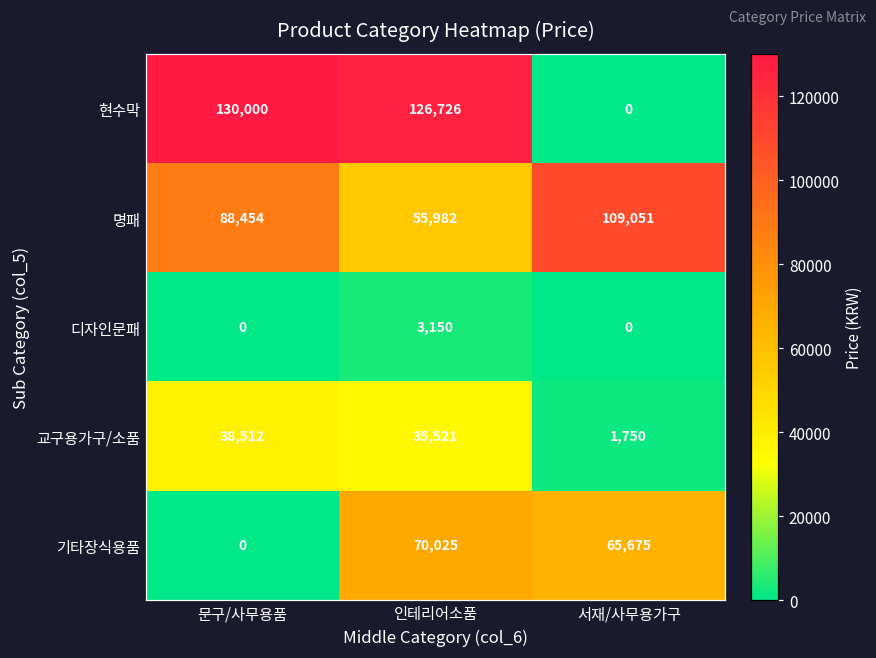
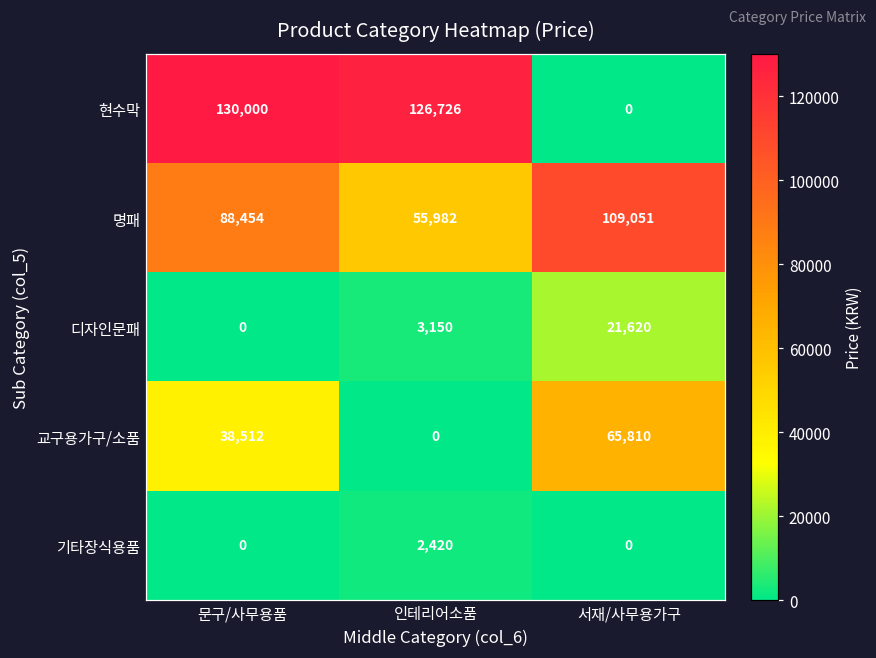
디자인문패, 서재/사무용가구: 0 -> 21,620
교구용가구/소품, 인테리어소품: 35,521 -> 0
교구용가구/소품, 서재/사무용가구: 1,750 -> 65,810
기타장식용품, 인테리어소품: 70,025 -> 2,420
기타장식용품, 서재/사무용가구: 65,675 -> 0
